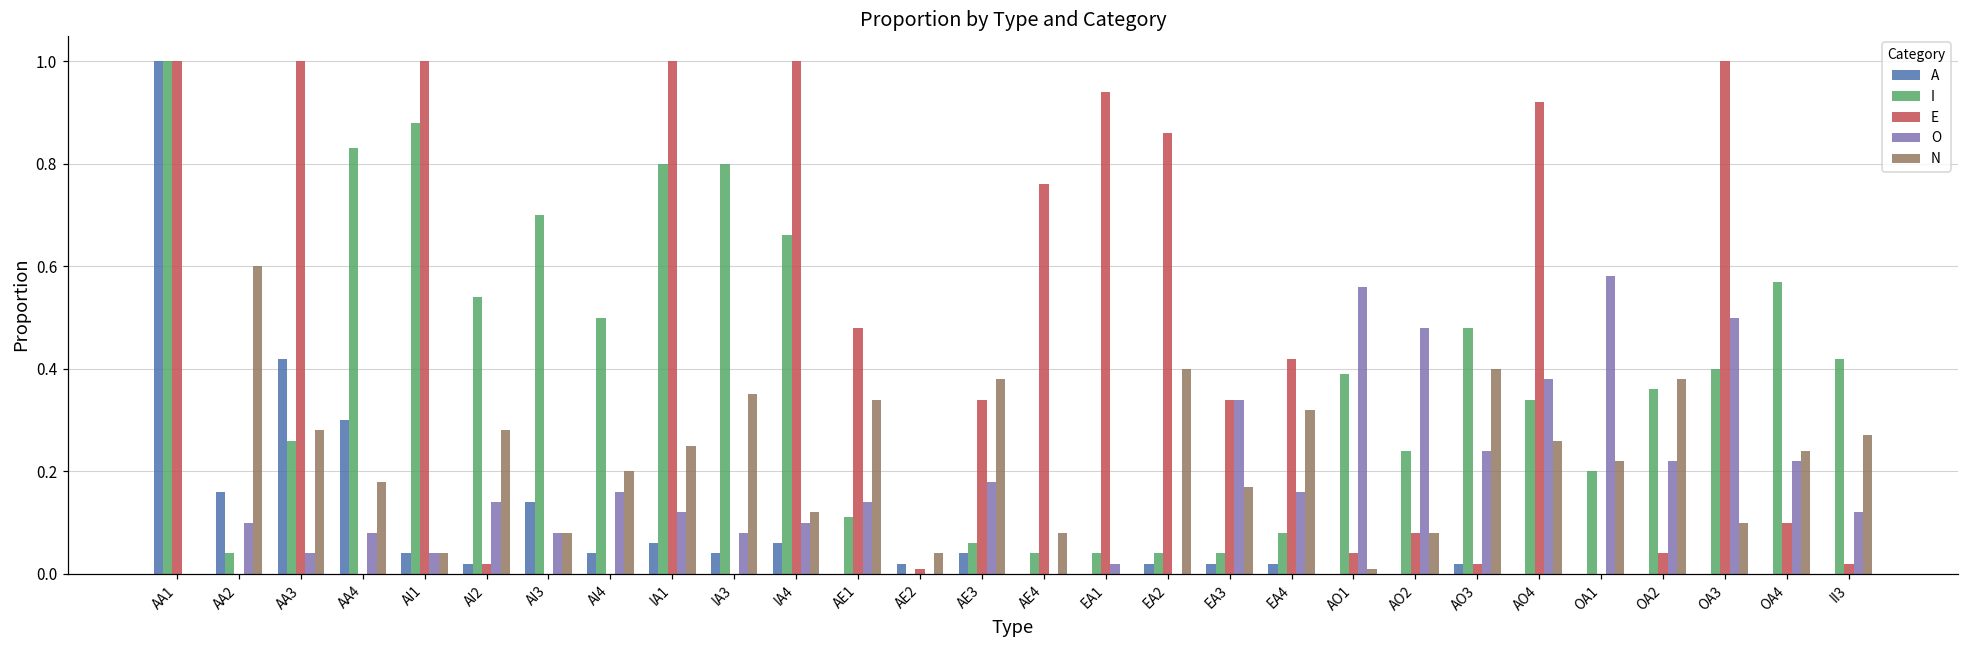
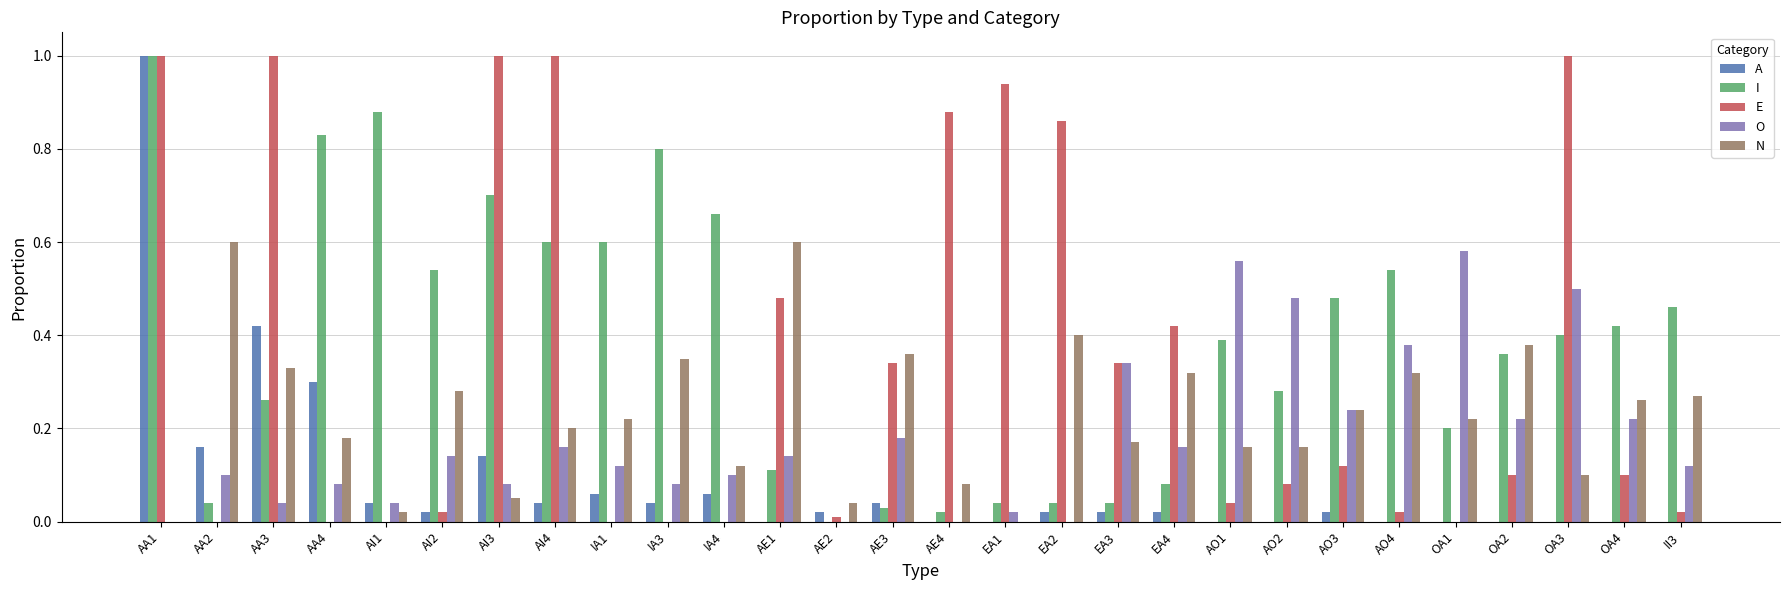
N, AA3: 0.28 -> 0.33
E, AI1: 1 -> 0
N, AI1: 0.04 -> 0.02
E, AI3: 0 -> 1
N, AI3: 0.08 -> 0.05
I, AI4: 0.5 -> 0.6
E, AI4: 0 -> 1
I, IA1: 0.8 -> 0.6
E, IA1: 1 -> 0
N, IA1: 0.25 -> 0.22
E, IA4: 1 -> 0
N, AE1: 0.34 -> 0.60
I, AE3: 0.06 -> 0.03
N, AE3: 0.38 -> 0.36
I, AE4: 0.04 -> 0.02
E, AE4: 0.76 -> 0.88
N, AO1: 0.01 -> 0.16
I, AO2: 0.24 -> 0.28
N, AO2: 0.08 -> 0.16
E, AO3: 0.02 -> 0.12
N, AO3: 0.40 -> 0.24
I, AO4: 0.34 -> 0.54
E, AO4: 0.92 -> 0.02
N, AO4: 0.26 -> 0.32
E, OA2: 0.04 -> 0.10
I, OA4: 0.57 -> 0.42
N, OA4: 0.24 -> 0.26
I, II3: 0.42 -> 0.46
